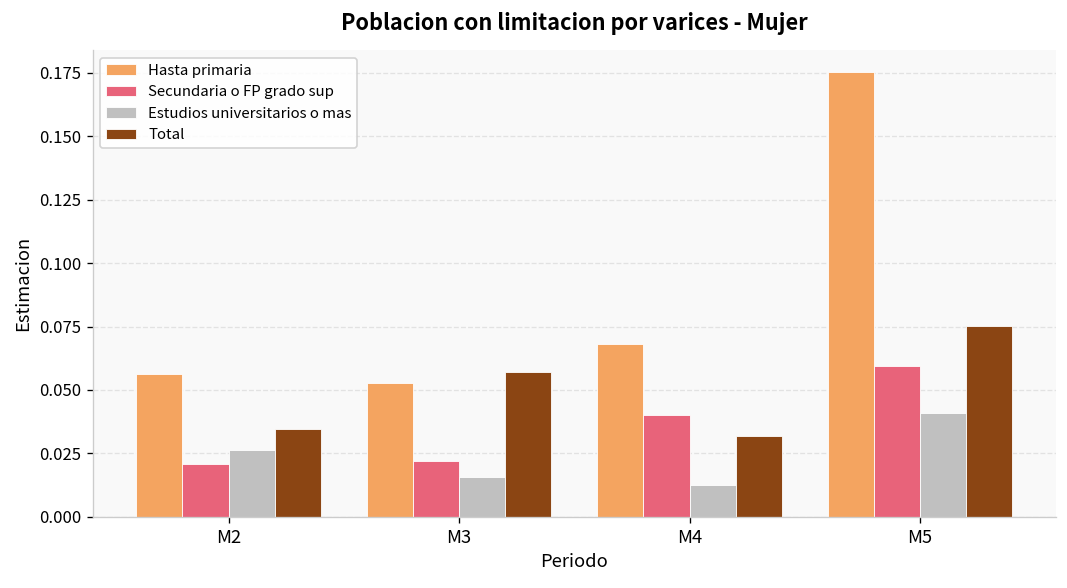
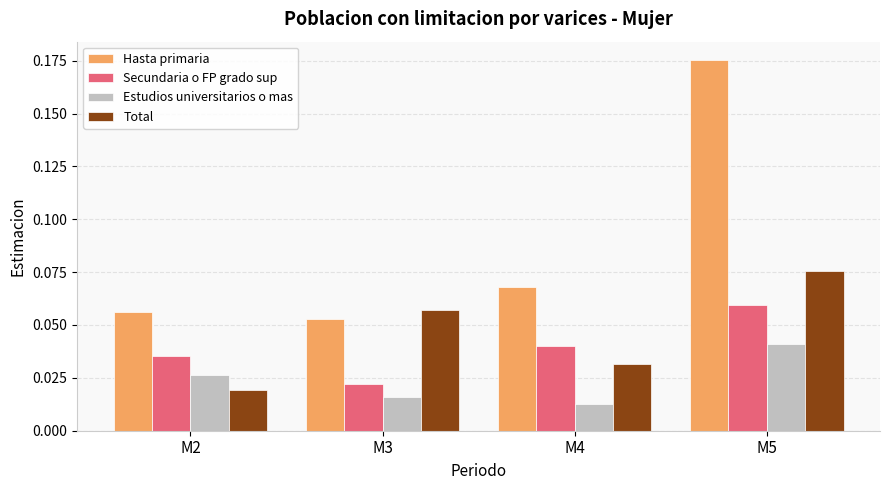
Secundaria o FP grado sup, M2: 0.021 -> 0.035
Total, M2: 0.034 -> 0.019
